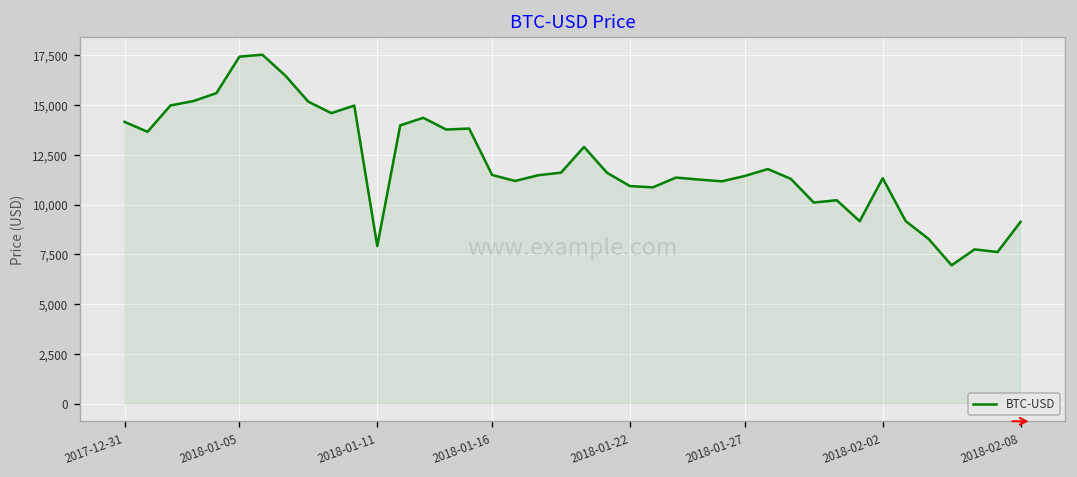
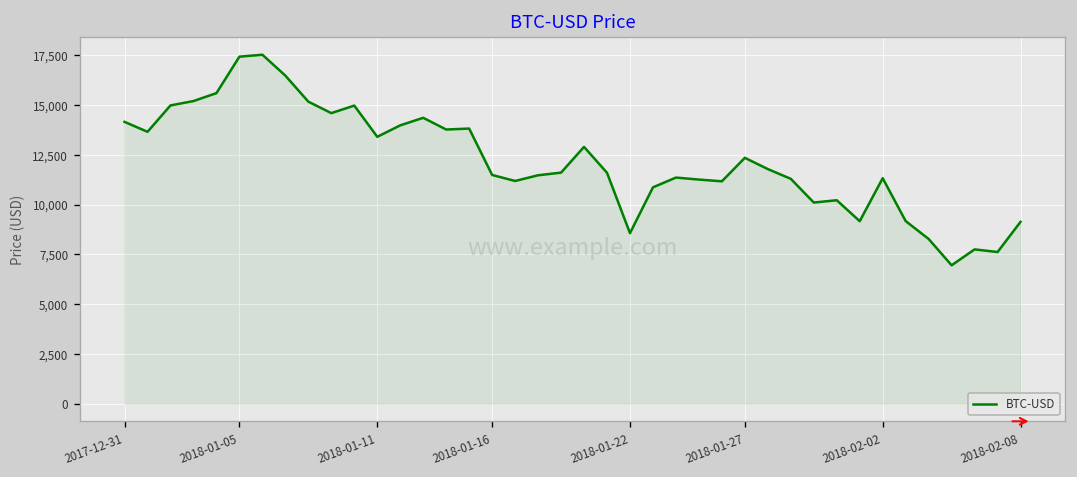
2018-01-11: 7,900 -> 13,400
2018-01-22: 10,900 -> 8,600
2018-01-27: 11,400 -> 12,400
